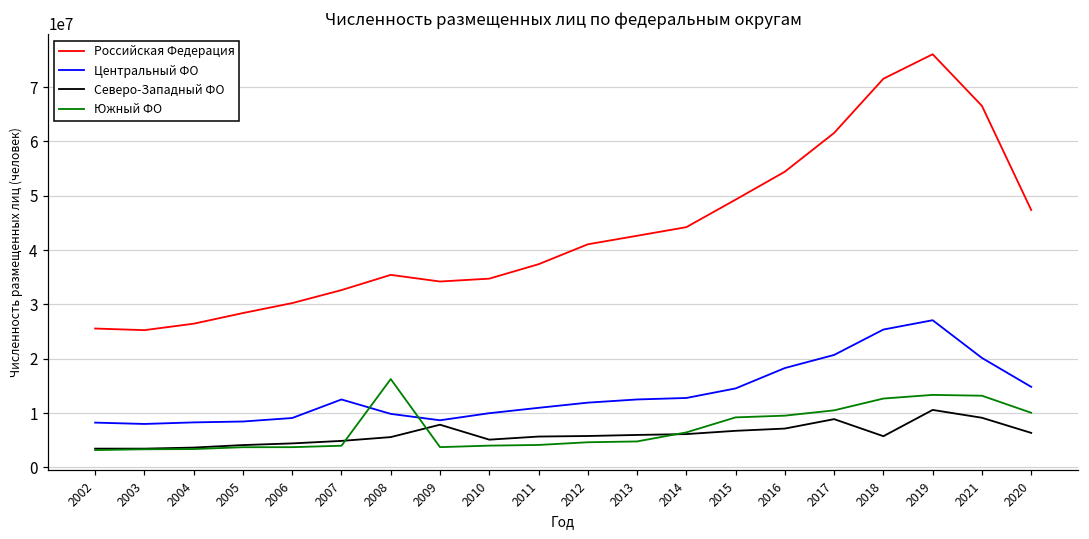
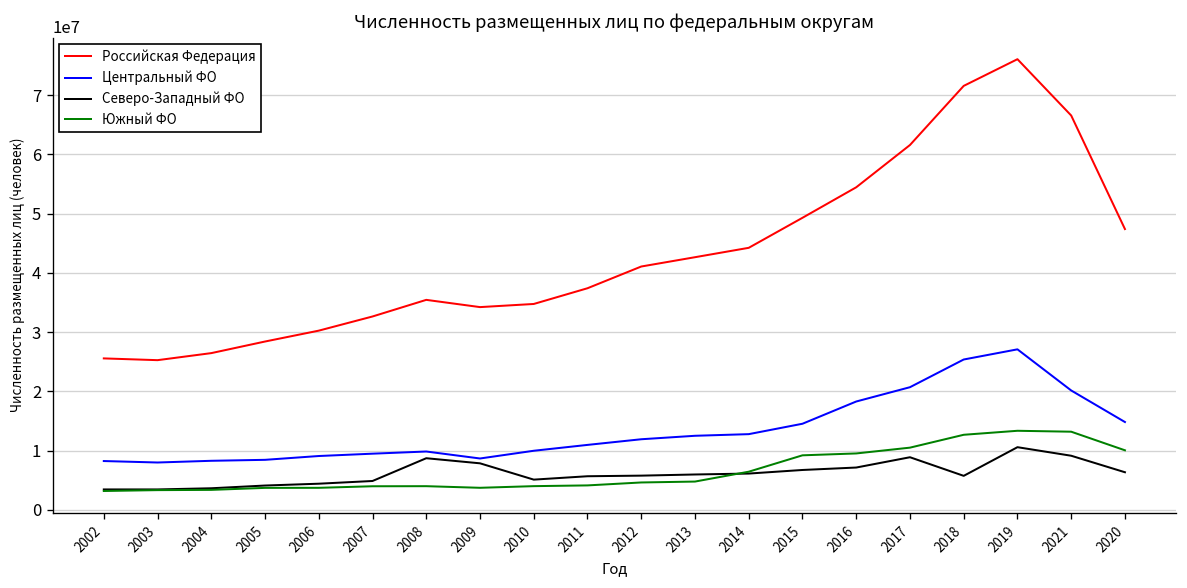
Центральный ФО, 2007: 13000000 -> 9000000
Северо-Западный ФО, 2008: 6000000 -> 9000000
Южный ФО, 2008: 16000000 -> 4000000
